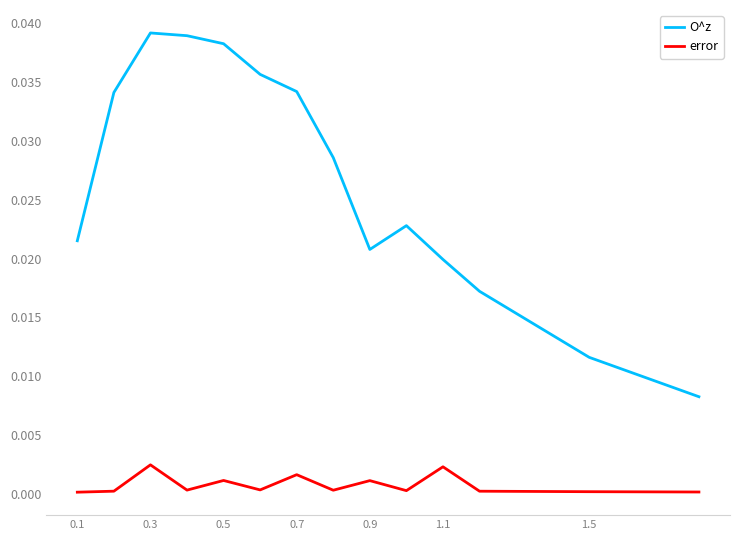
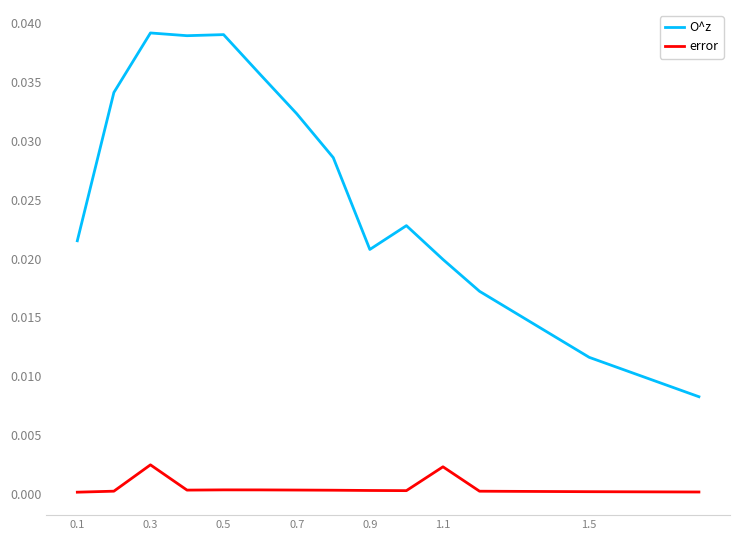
O^z, 0.5: 0.0382 -> 0.0390
error, 0.5: 0.0012 -> 0.0004
O^z, 0.7: 0.0342 -> 0.0323
error, 0.7: 0.0017 -> 0.0003
error, 0.9: 0.0011 -> 0.0003
